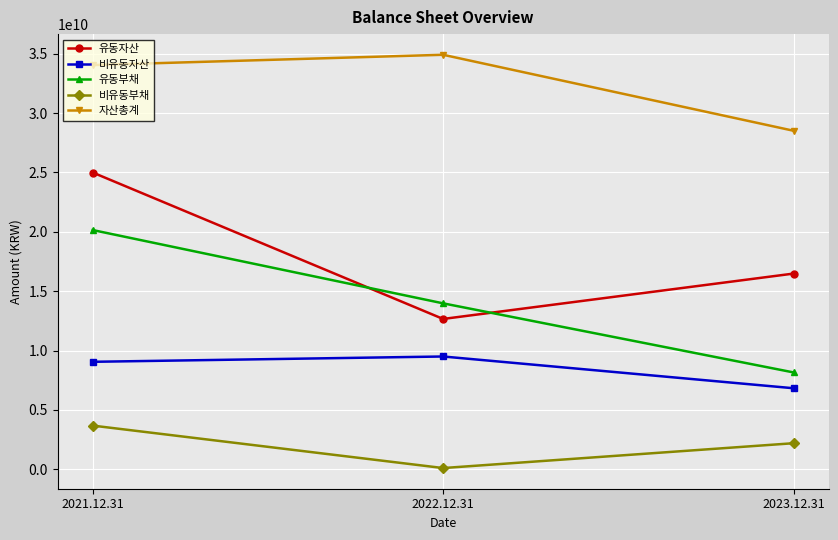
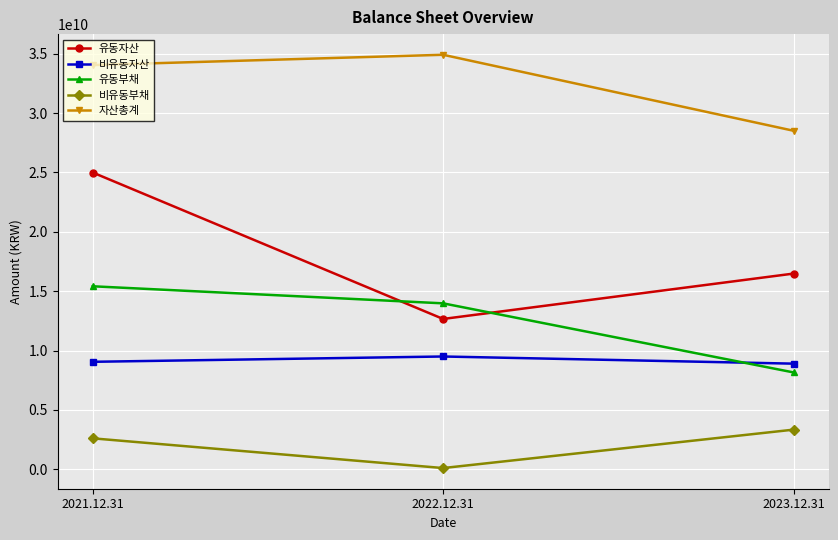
유동부채, 2021.12.31: 20100000000 -> 15400000000
비유동부채, 2021.12.31: 3700000000 -> 2600000000
비유동자산, 2023.12.31: 6800000000 -> 8900000000
비유동부채, 2023.12.31: 2200000000 -> 3300000000
